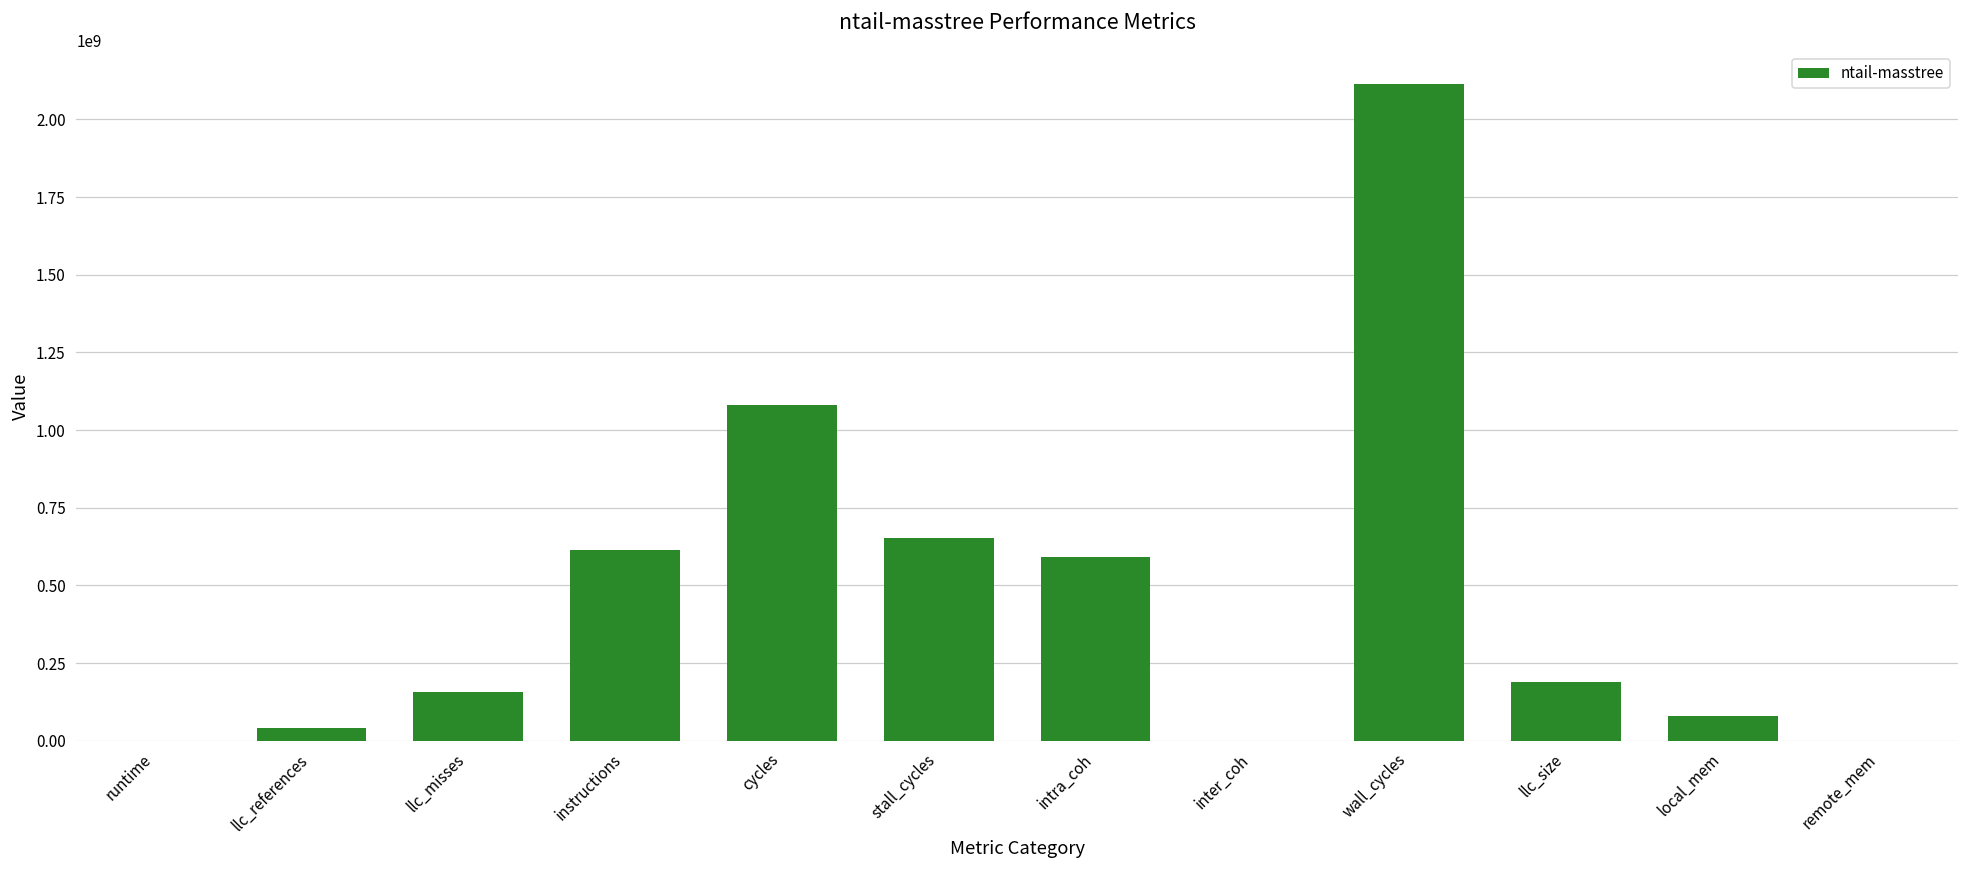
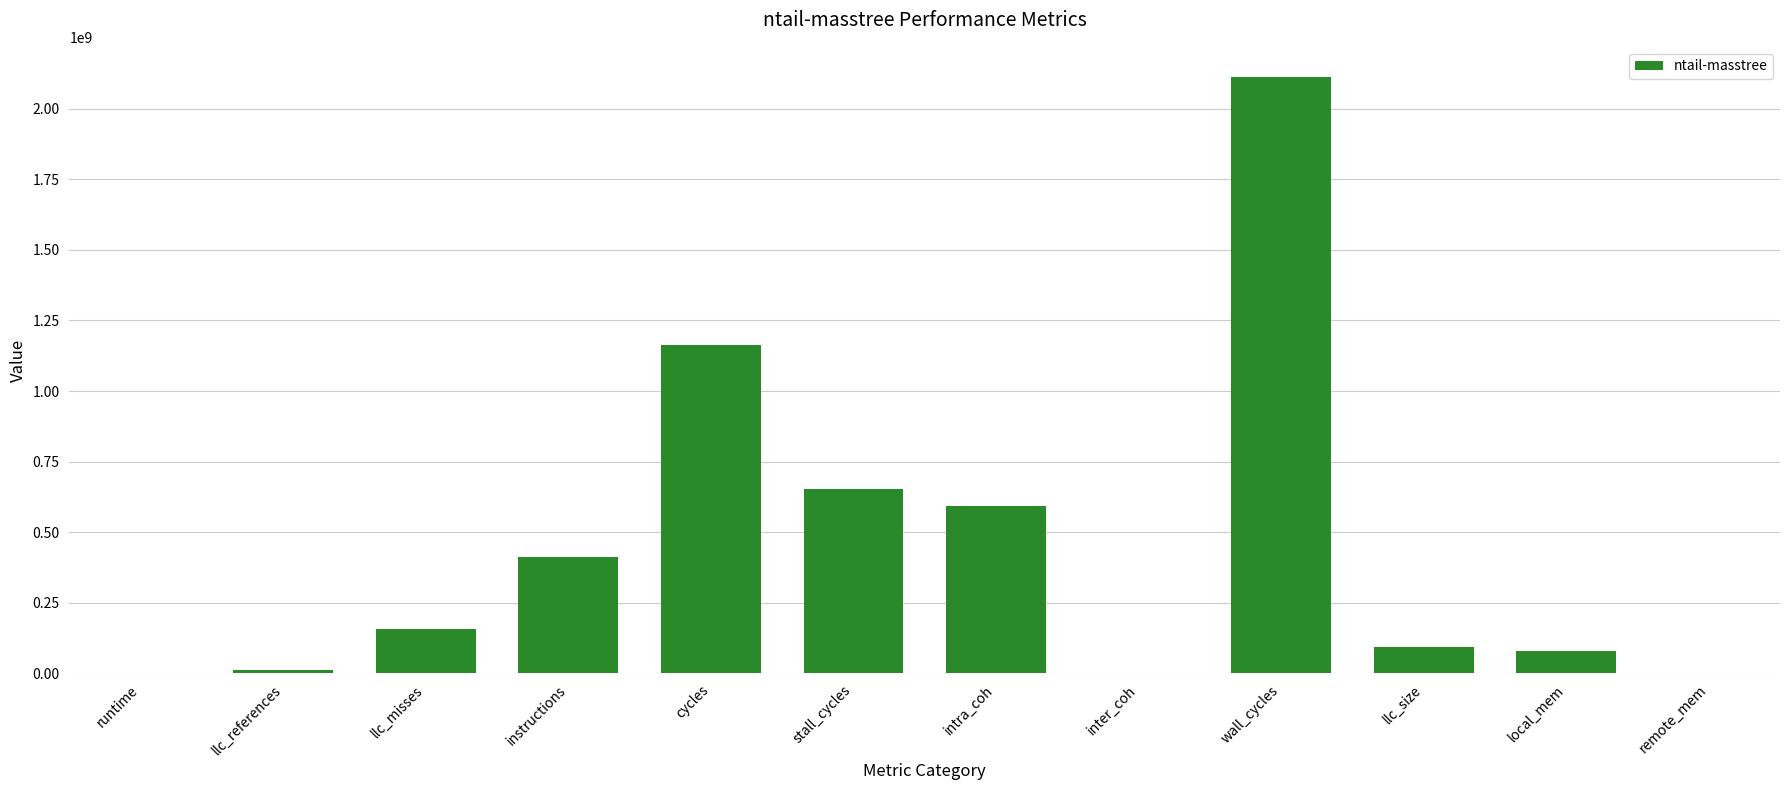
llc_references: 40000000 -> 10000000
instructions: 610000000 -> 410000000
cycles: 1080000000 -> 1160000000
llc_size: 190000000 -> 90000000
